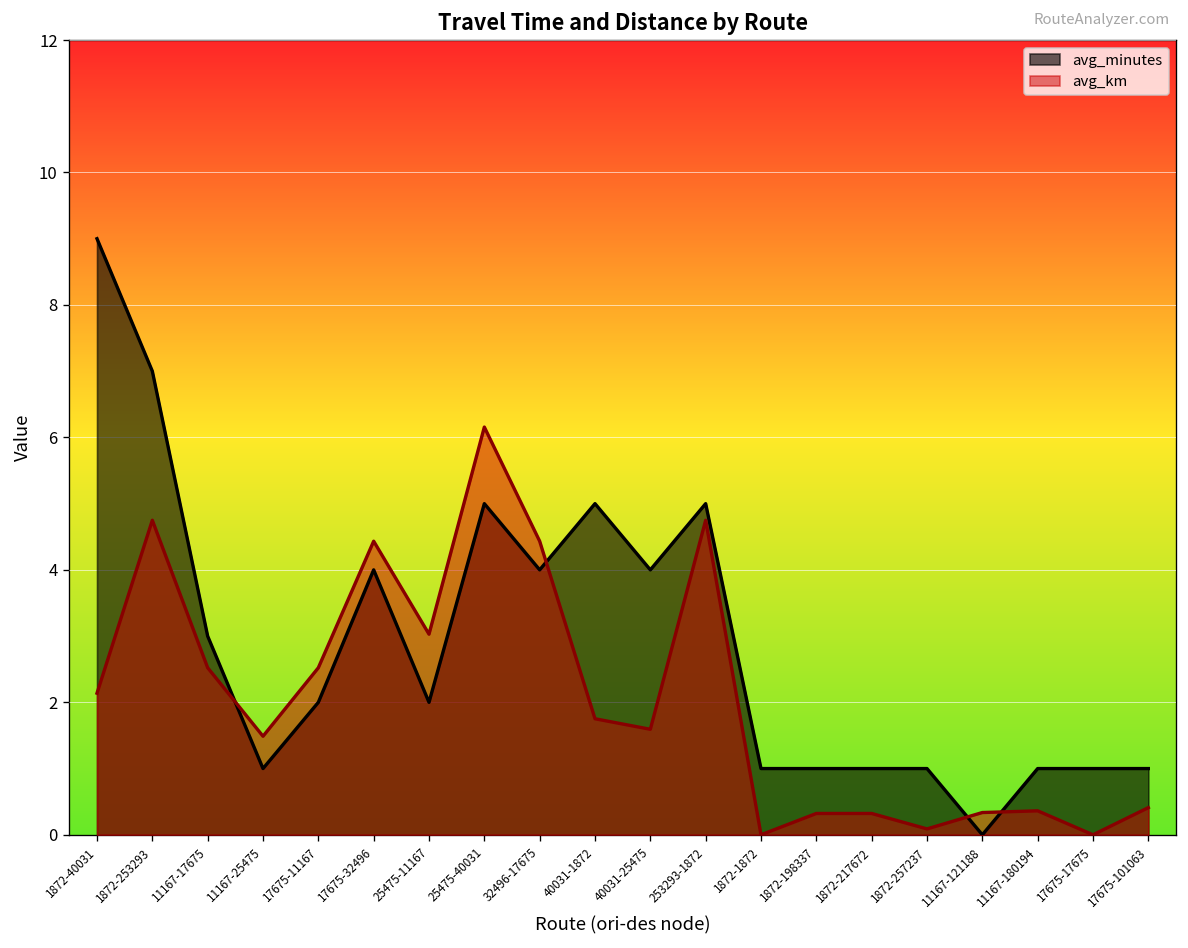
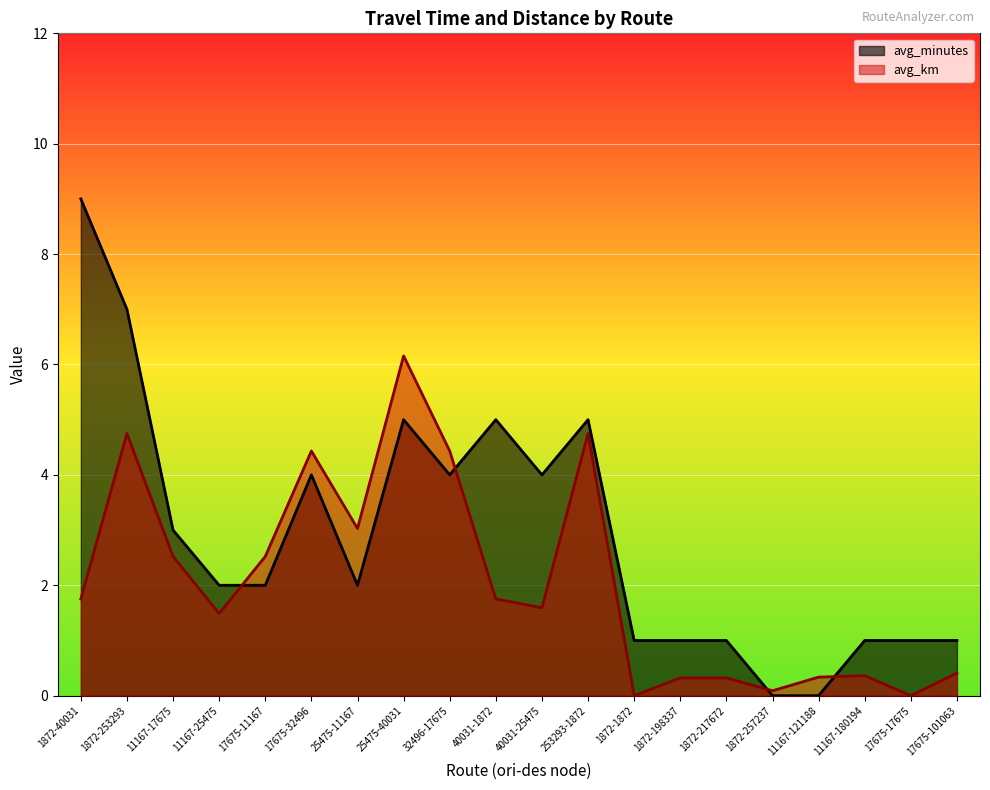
avg_km, 1872-40031: 2.1 -> 1.8
avg_minutes, 11167-25475: 1 -> 2
avg_minutes, 1872-257237: 1 -> 0
